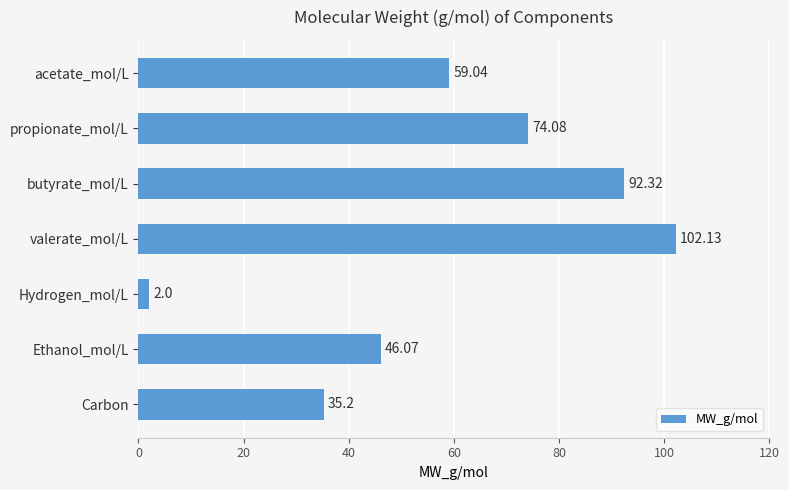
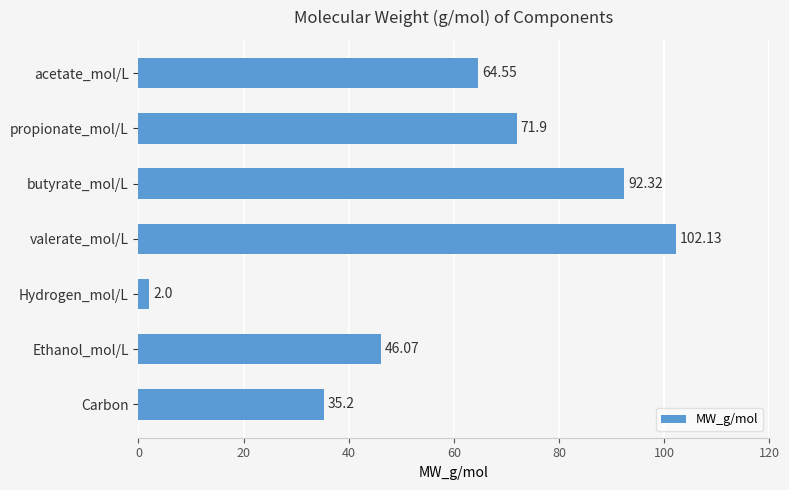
acetate_mol/L: 59.04 -> 64.55
propionate_mol/L: 74.08 -> 71.9
